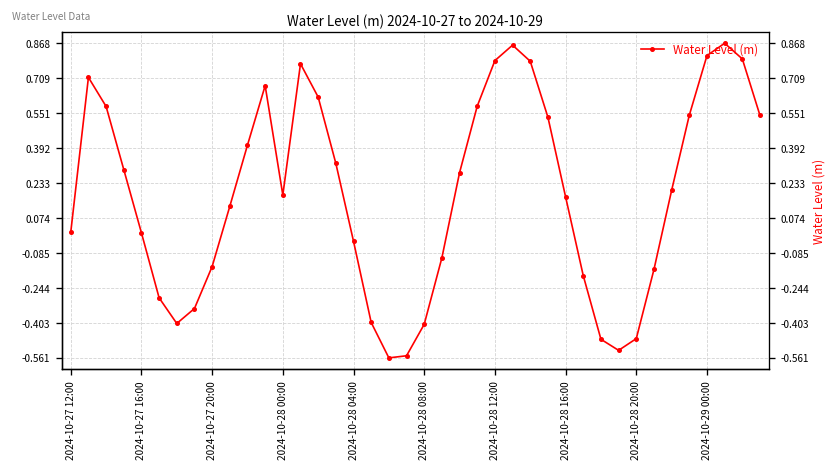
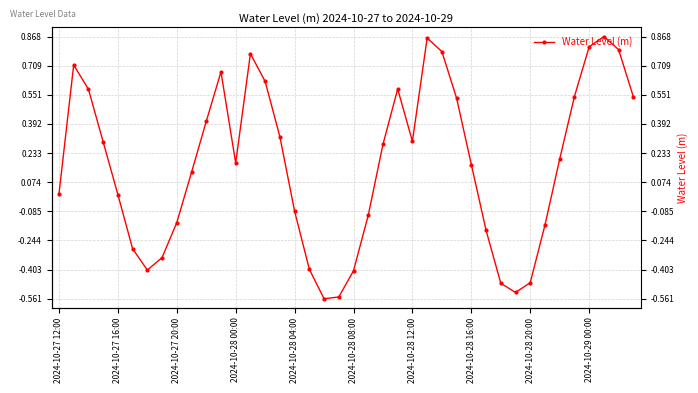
2024-10-28 04:00: -0.03 -> -0.08
2024-10-28 12:00: 0.79 -> 0.30
